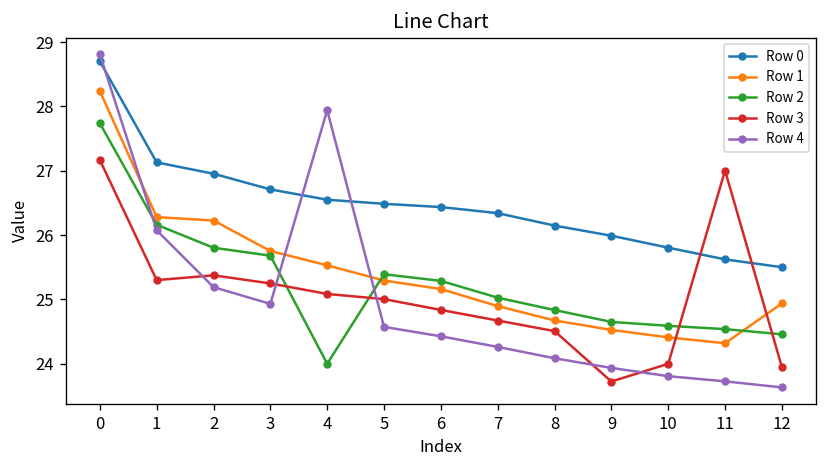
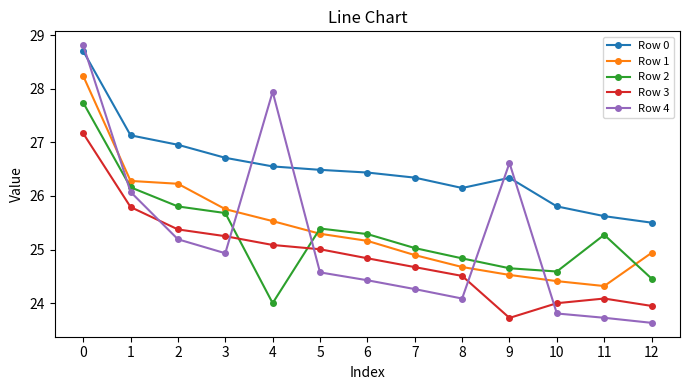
Row 3, 1: 25.3 -> 25.8
Row 0, 9: 26.0 -> 26.3
Row 4, 9: 23.9 -> 26.6
Row 2, 11: 24.5 -> 25.3
Row 3, 11: 27.0 -> 24.1
